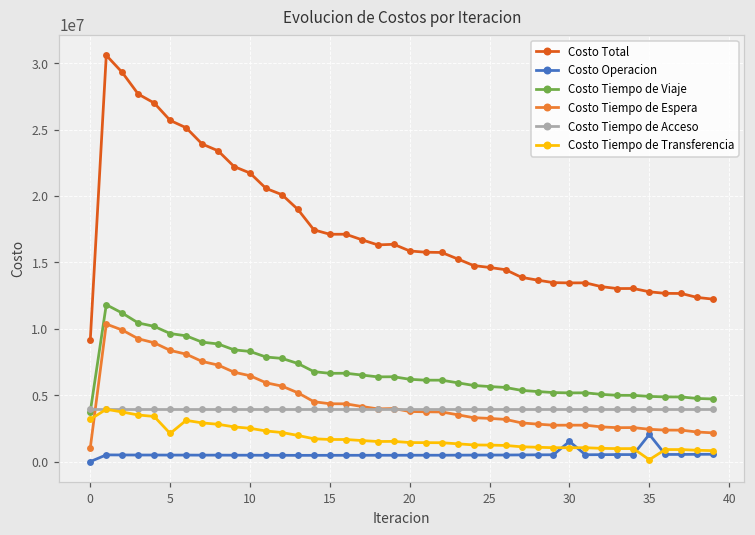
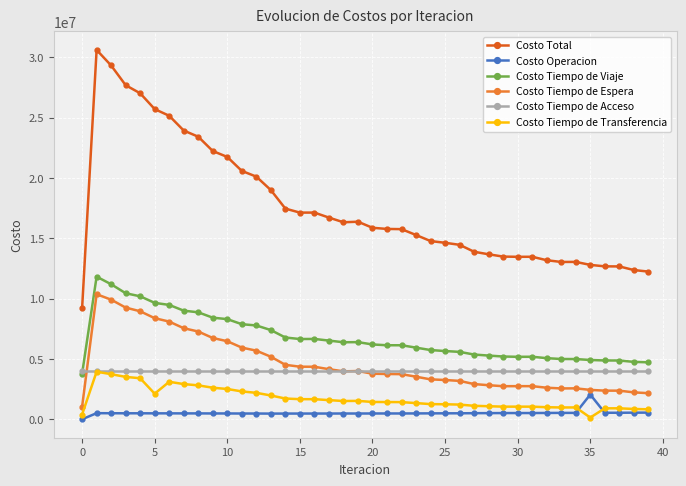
Costo Tiempo de Transferencia, 0: 3200000 -> 400000
Costo Operacion, 30: 1500000 -> 500000
